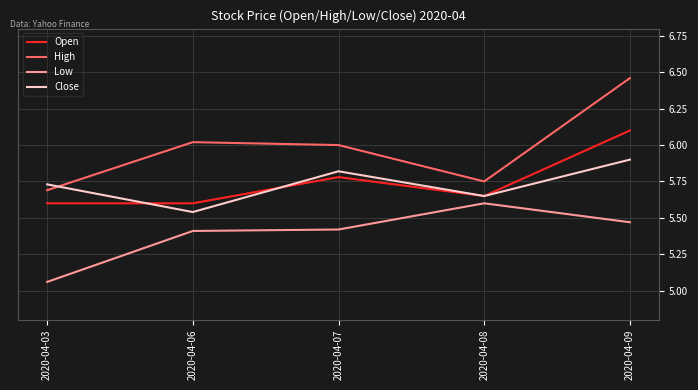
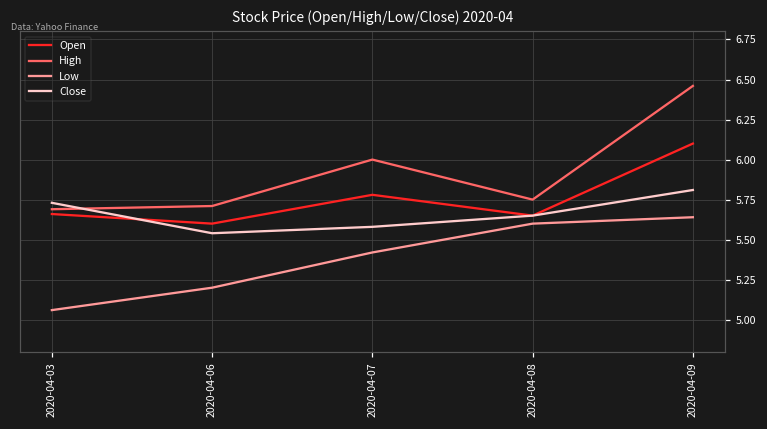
Open, 2020-04-03: 5.60 -> 5.66
High, 2020-04-06: 6.02 -> 5.71
Low, 2020-04-06: 5.41 -> 5.20
Close, 2020-04-07: 5.82 -> 5.58
Low, 2020-04-09: 5.47 -> 5.64
Close, 2020-04-09: 5.90 -> 5.81
